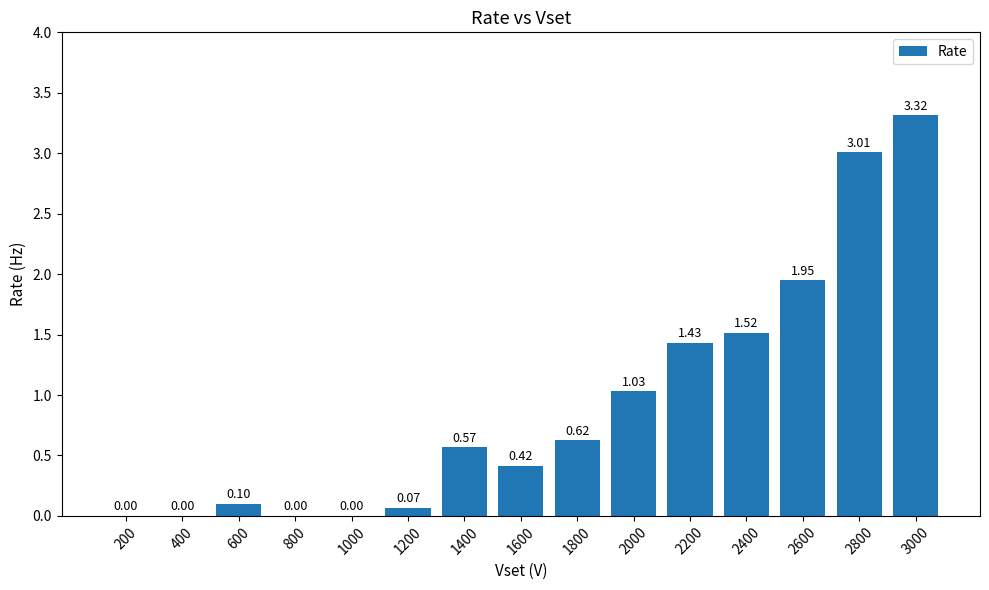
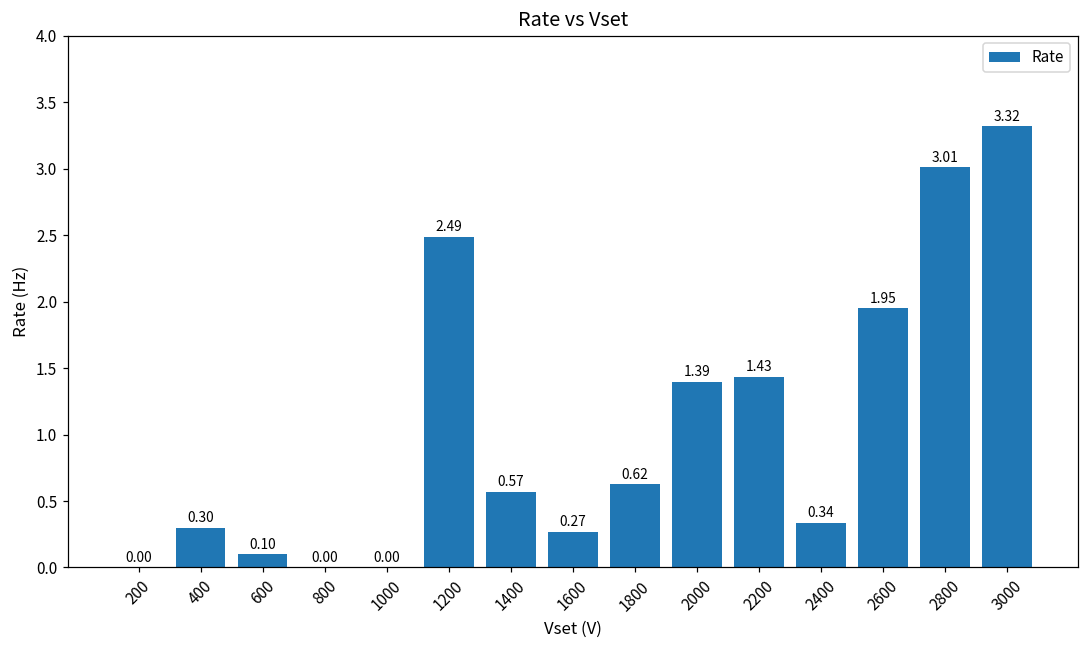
400: 0.00 -> 0.30
1200: 0.07 -> 2.49
1600: 0.42 -> 0.27
2000: 1.03 -> 1.39
2400: 1.52 -> 0.34
